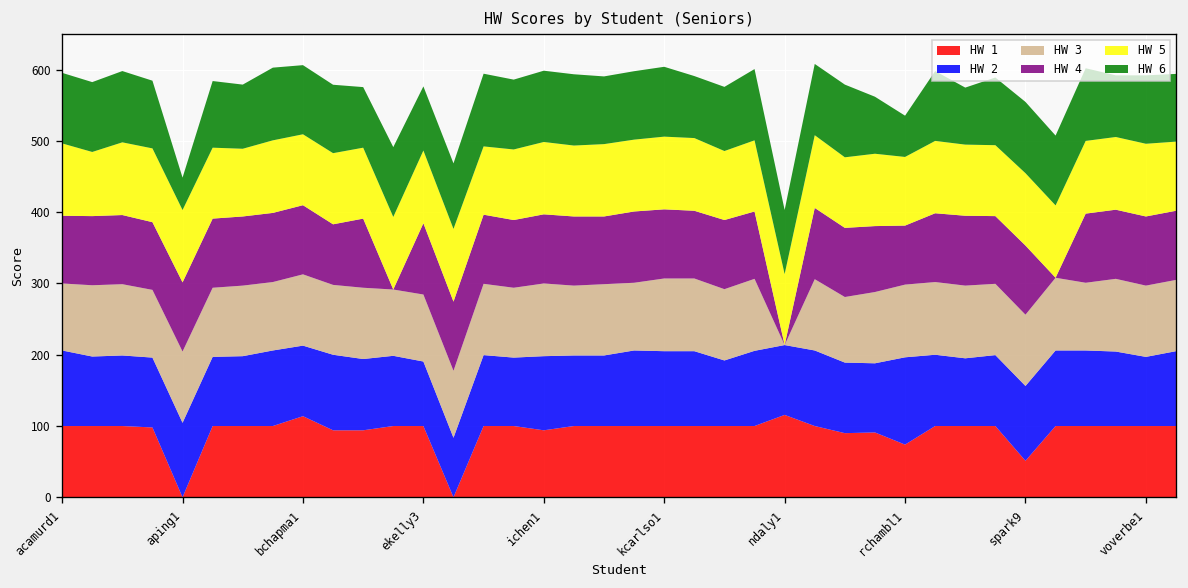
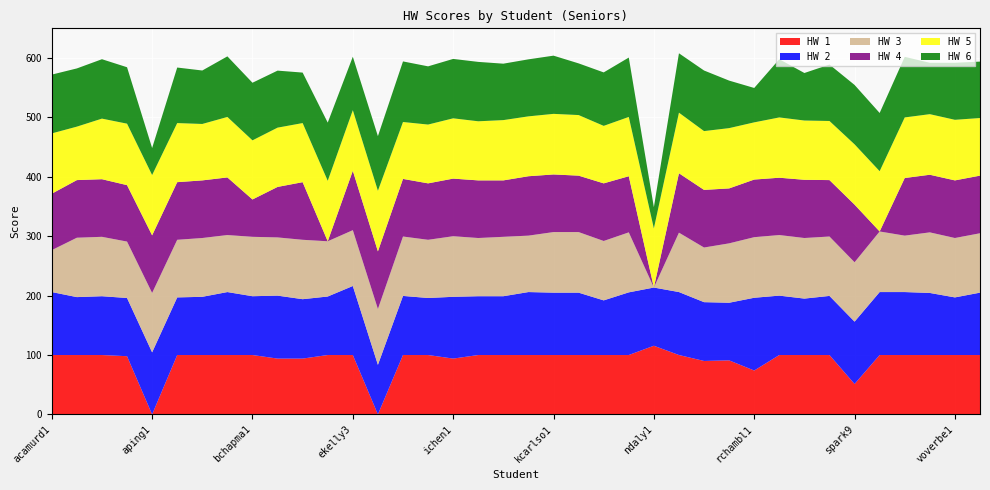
HW 3, acamurd1: 90 -> 70
HW 1, bchapma1: 110 -> 100
HW 4, bchapma1: 100 -> 60
HW 2, ekelly3: 90 -> 120
HW 6, ndaly1: 90 -> 40
HW 4, rchambl1: 80 -> 100
